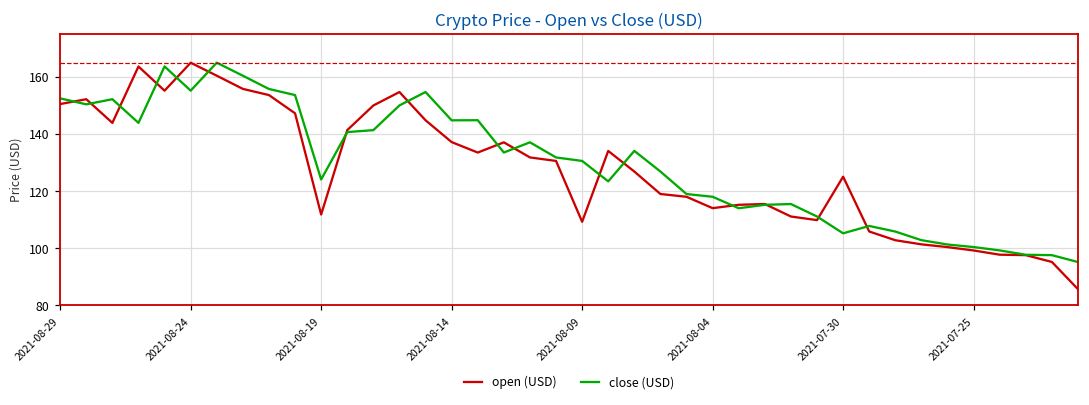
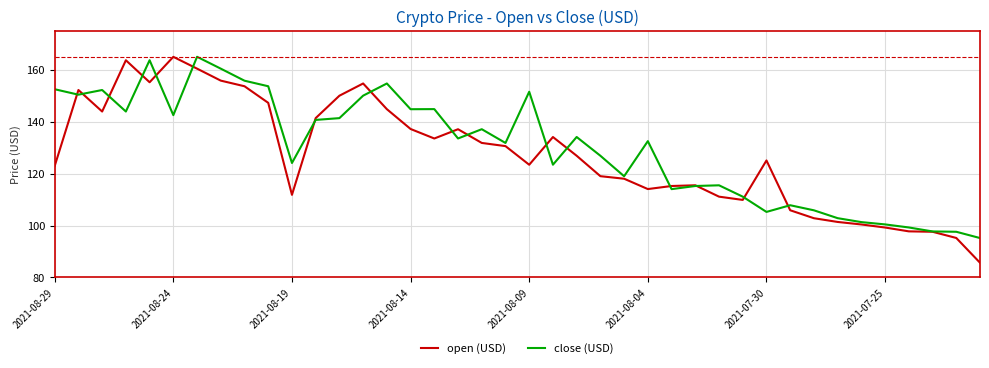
open (USD), 2021-08-29: 151 -> 123
close (USD), 2021-08-24: 155 -> 143
open (USD), 2021-08-09: 109 -> 123
close (USD), 2021-08-09: 131 -> 152
close (USD), 2021-08-04: 118 -> 133
